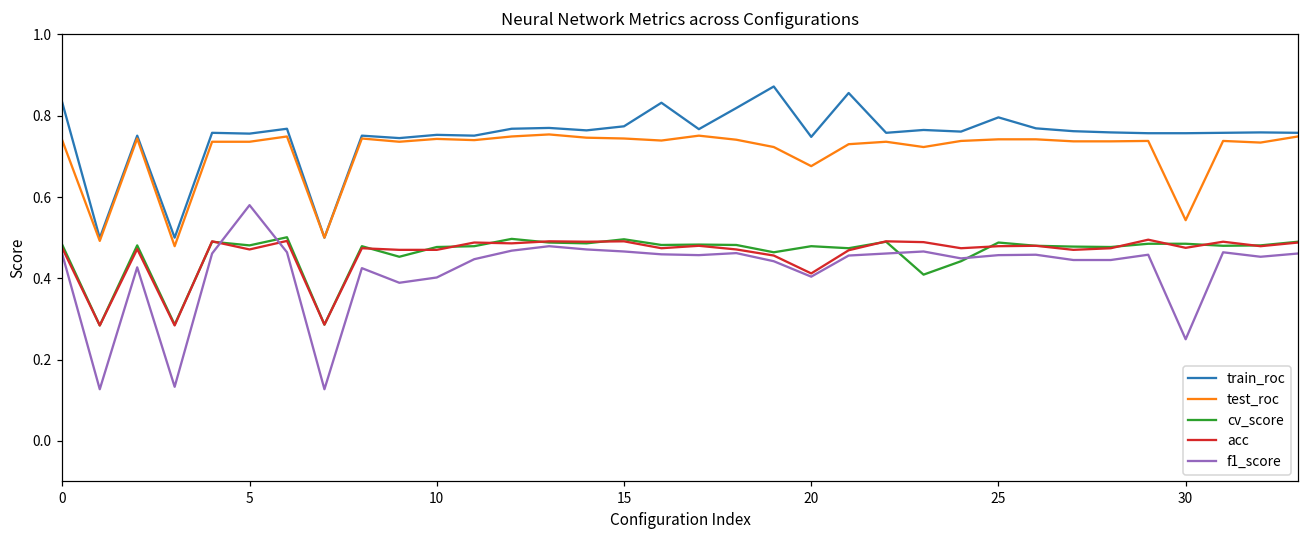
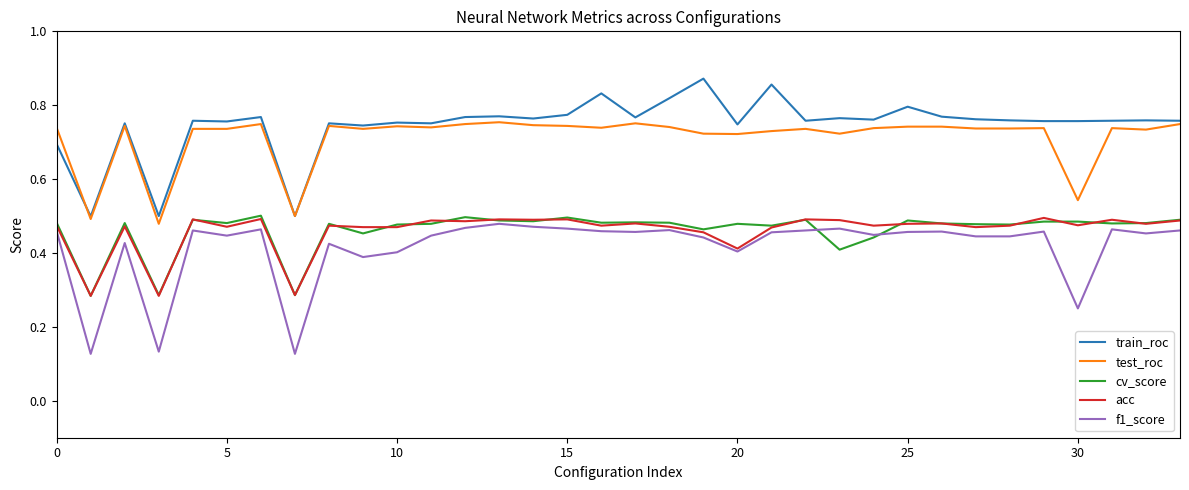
train_roc, 0: 0.83 -> 0.70
f1_score, 5: 0.58 -> 0.45
test_roc, 20: 0.68 -> 0.72
